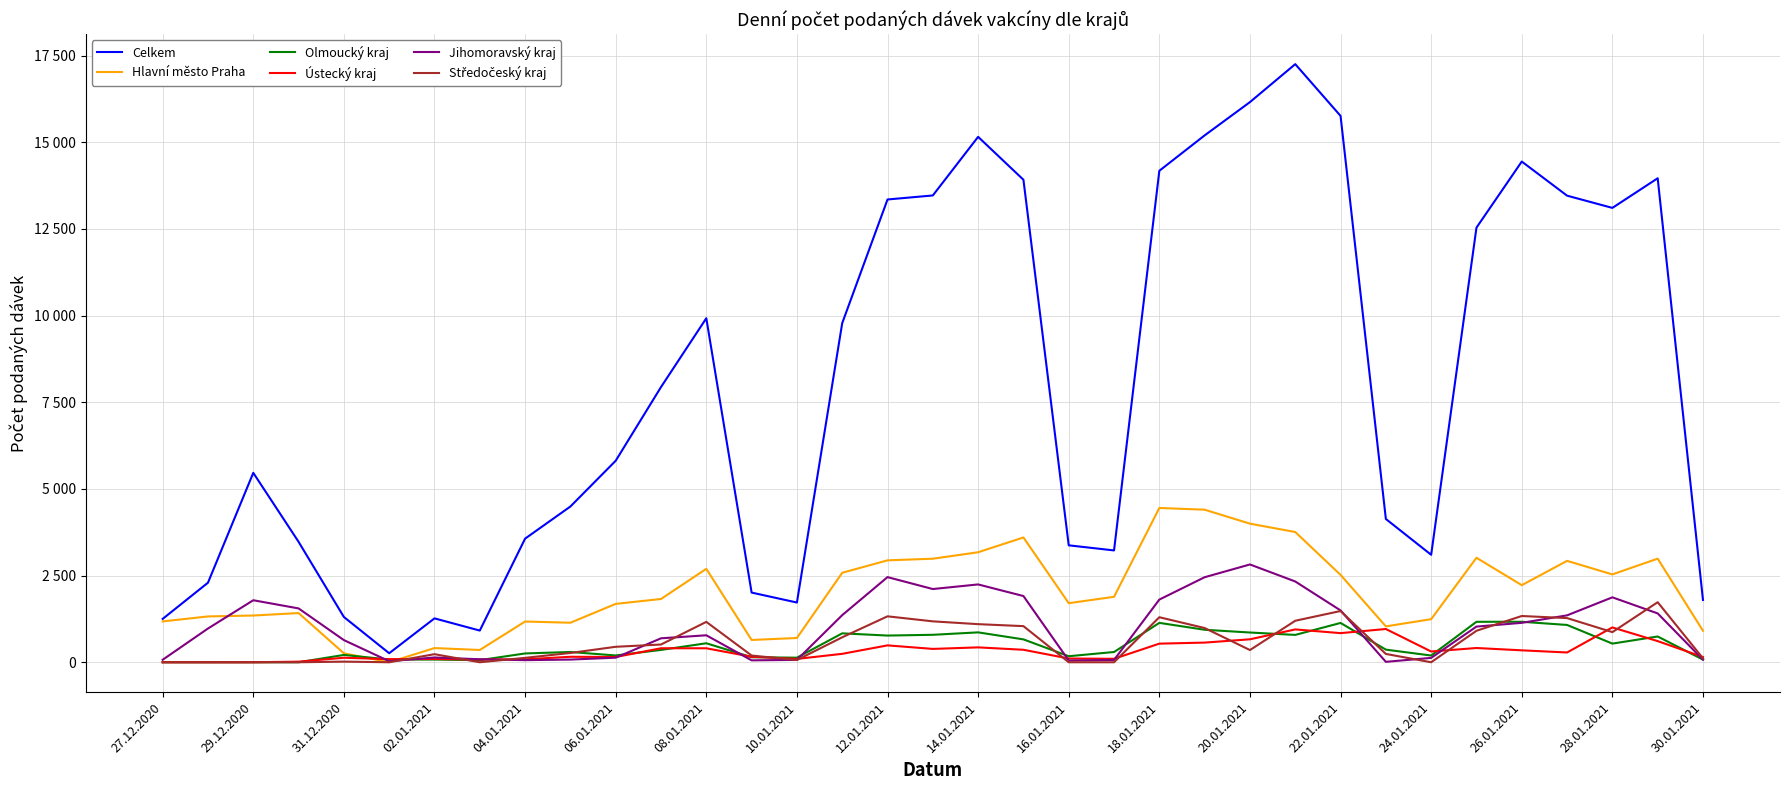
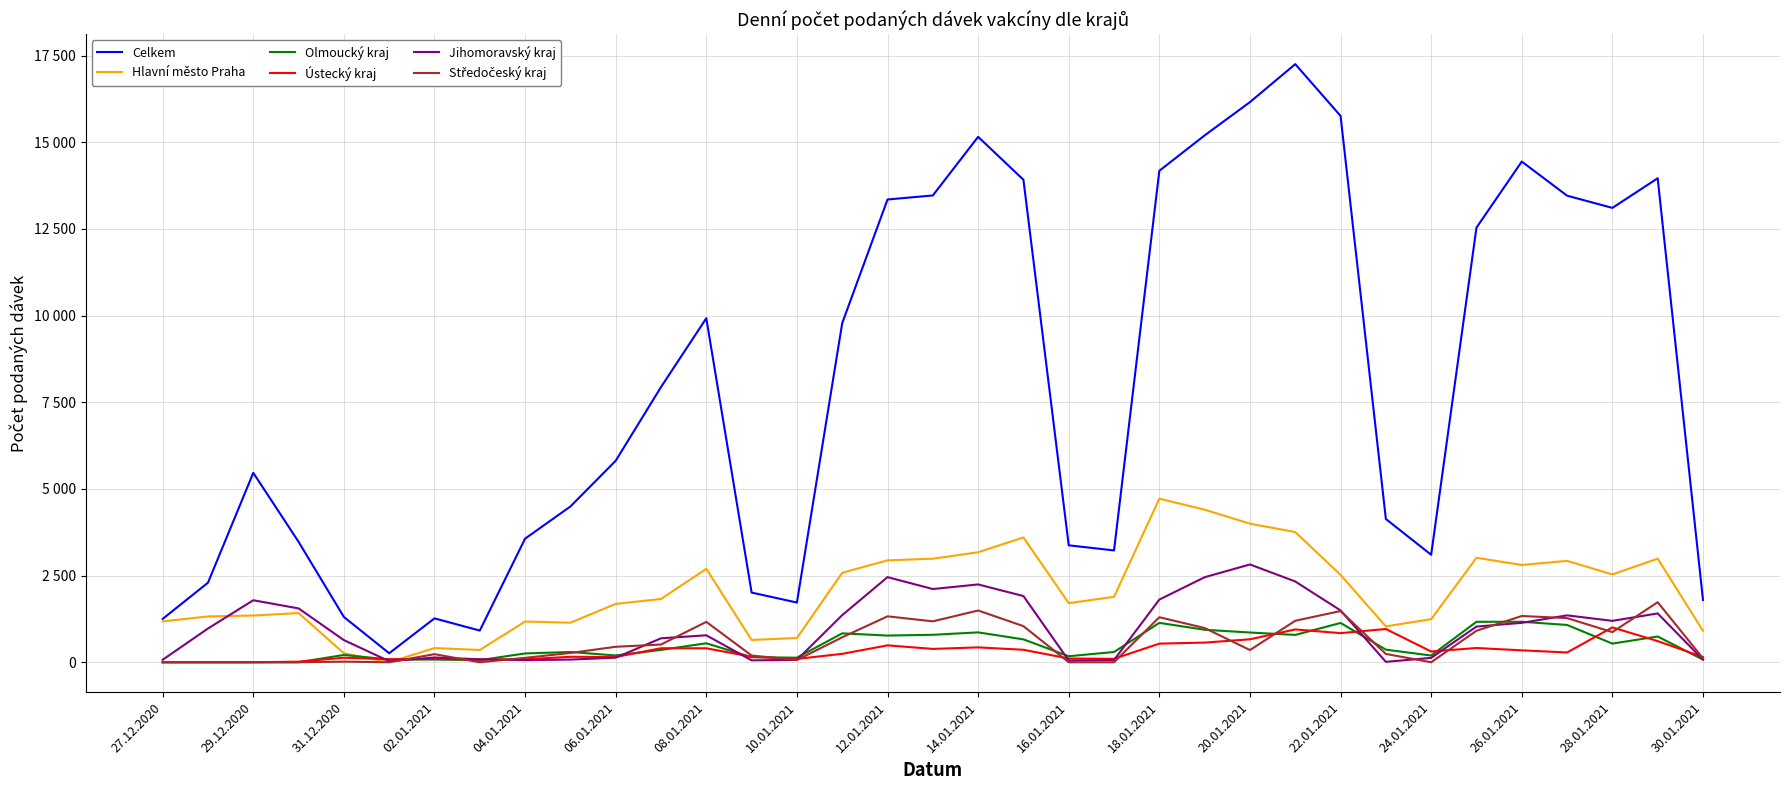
Středočeský kraj, 14.01.2021: 1100 -> 1500
Hlavní město Praha, 18.01.2021: 4500 -> 4700
Hlavní město Praha, 26.01.2021: 2200 -> 2800
Jihomoravský kraj, 28.01.2021: 1900 -> 1200
